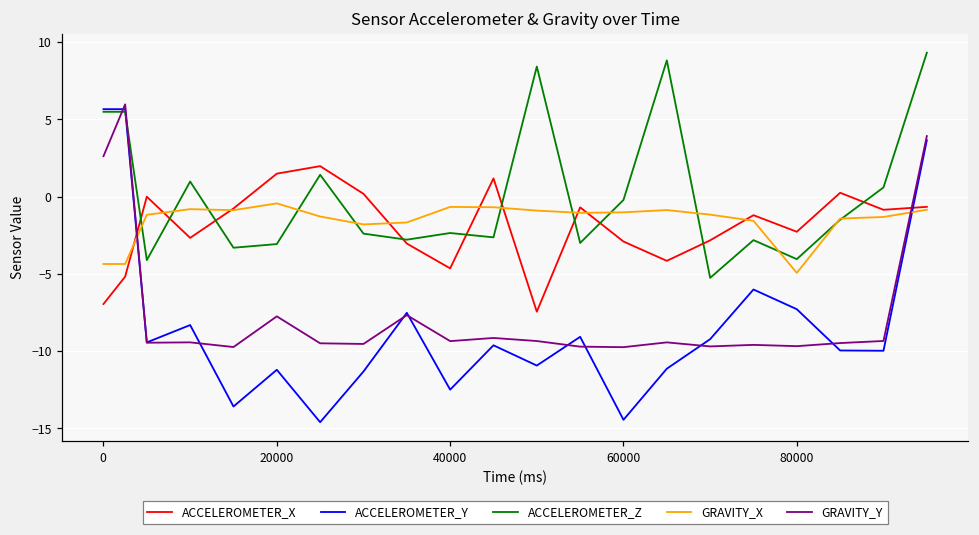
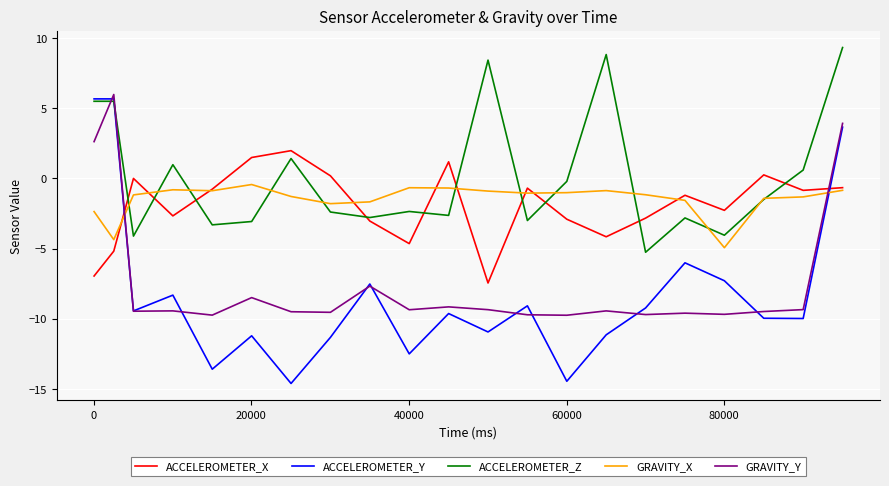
GRAVITY_X, 0: -4.4 -> -2.4
GRAVITY_Y, 20000: -7.7 -> -8.5
